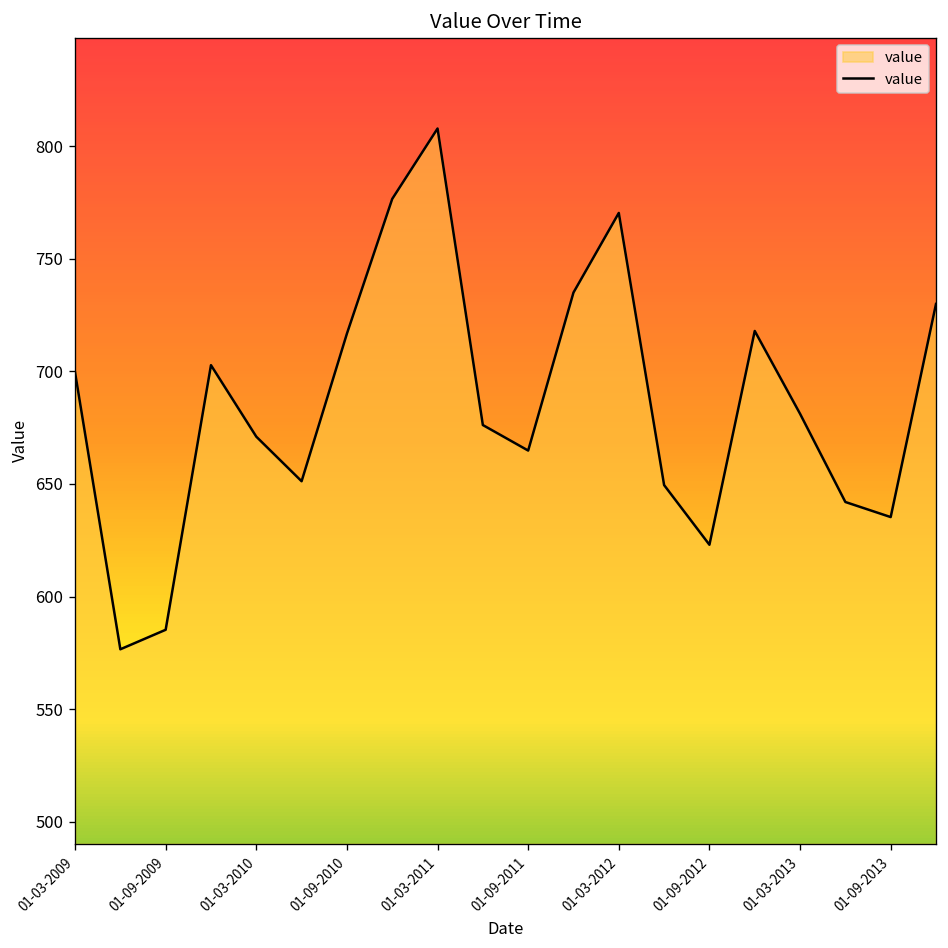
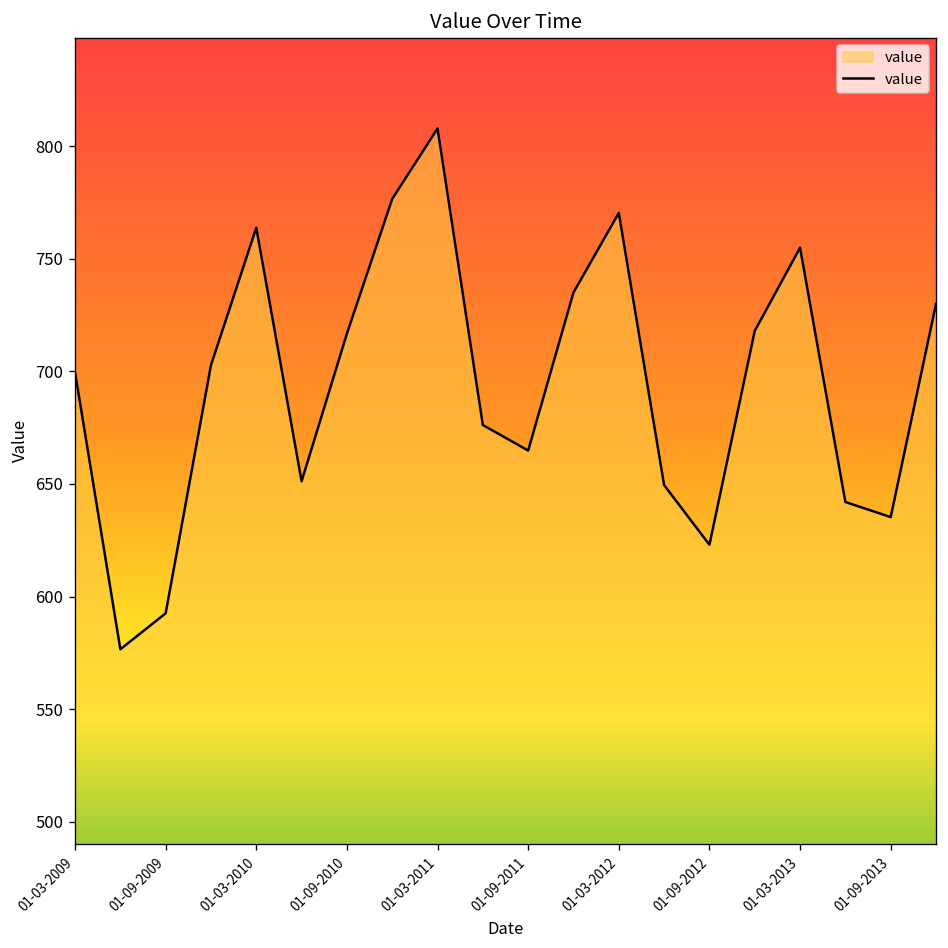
01-09-2009: 585 -> 593
01-03-2010: 671 -> 764
01-03-2013: 681 -> 755
